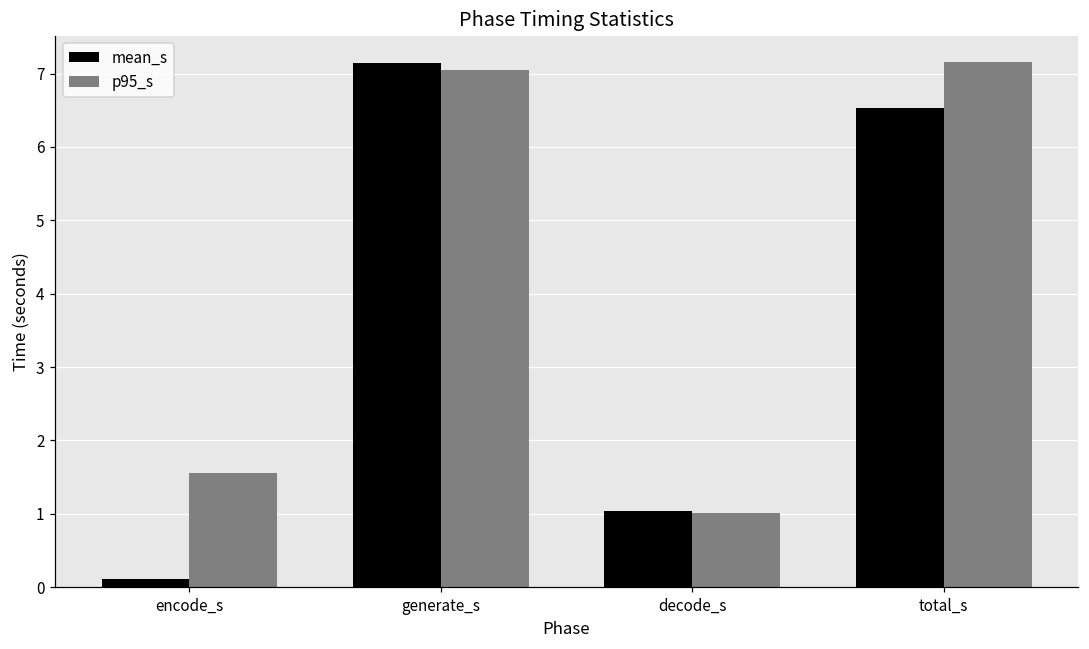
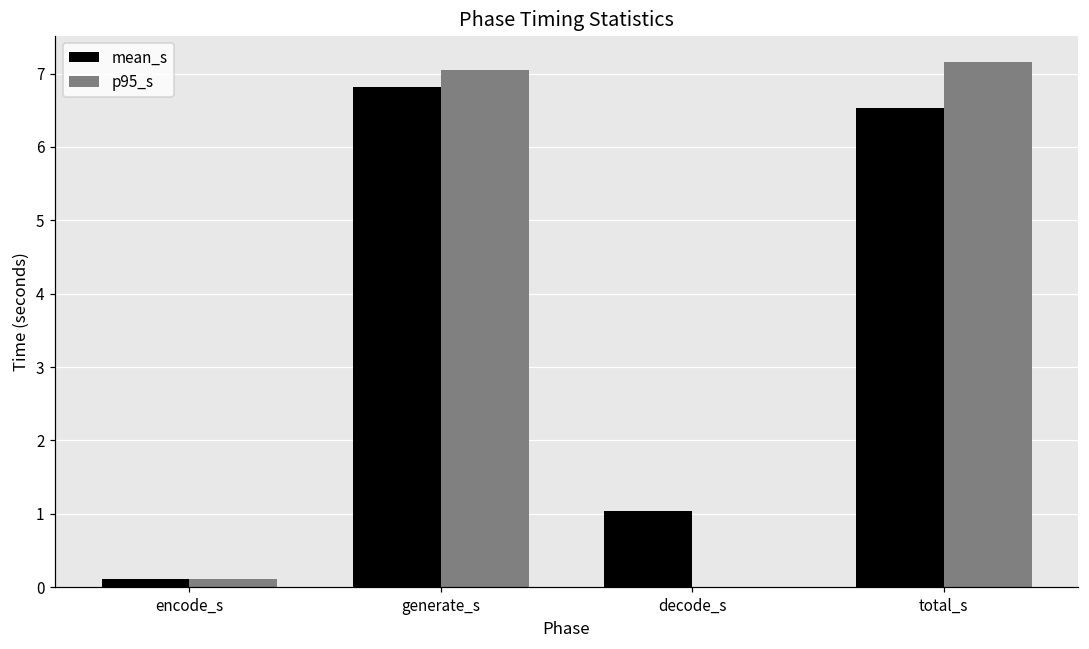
p95_s, encode_s: 1.6 -> 0.1
mean_s, generate_s: 7.1 -> 6.8
p95_s, decode_s: 1.0 -> 0.0
